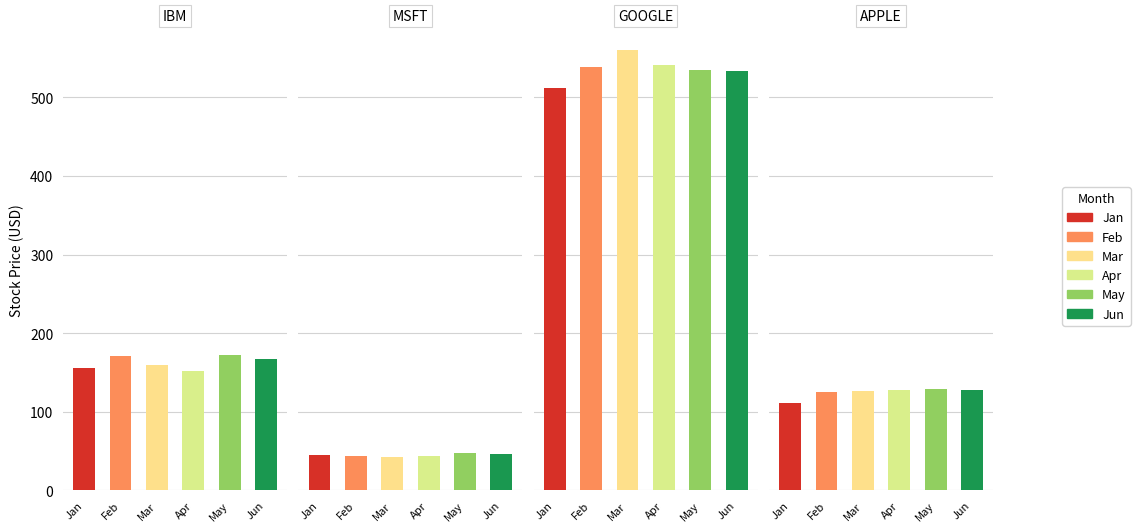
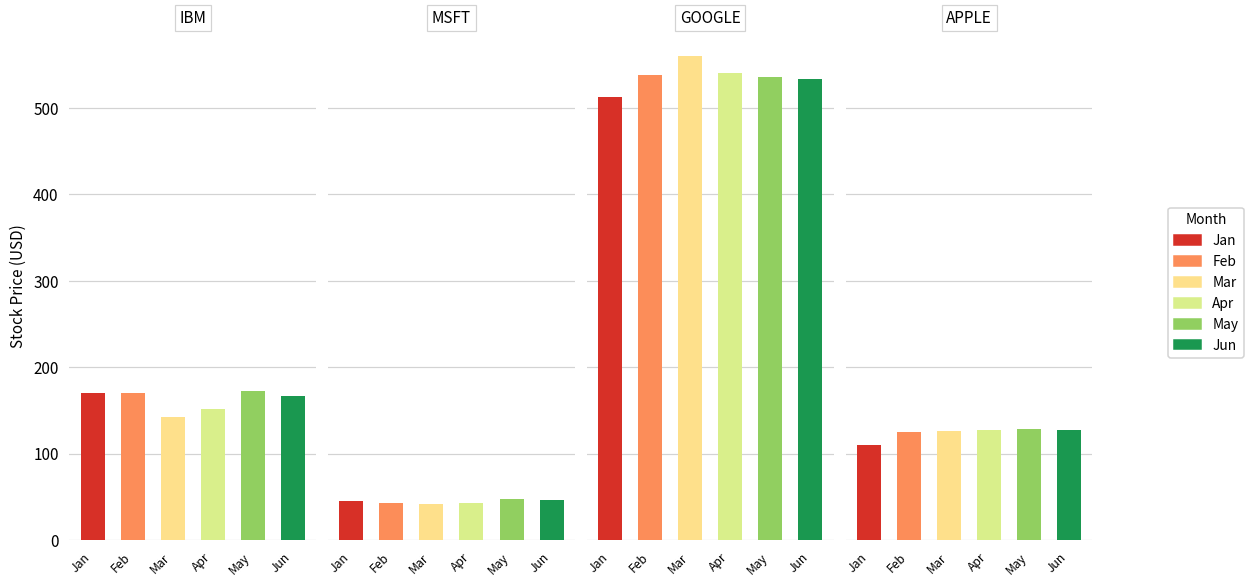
IBM, Jan: 160 -> 170
IBM, Mar: 160 -> 140
